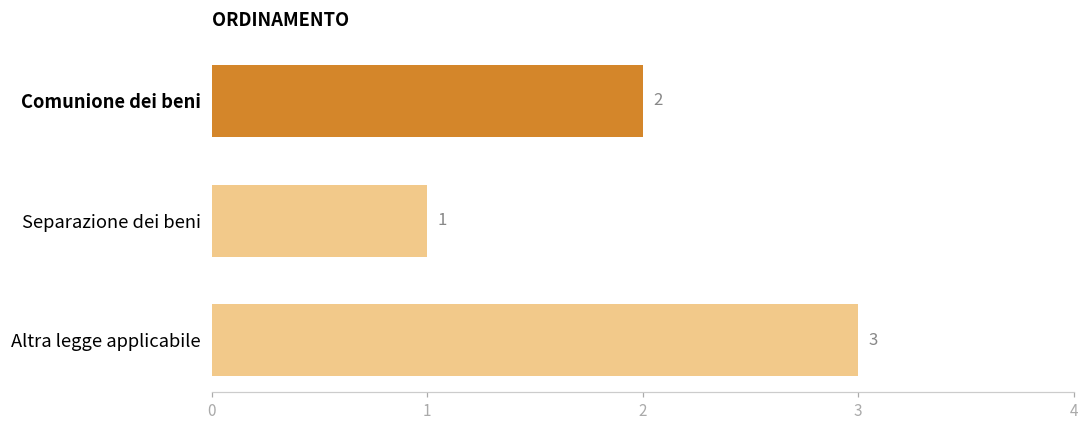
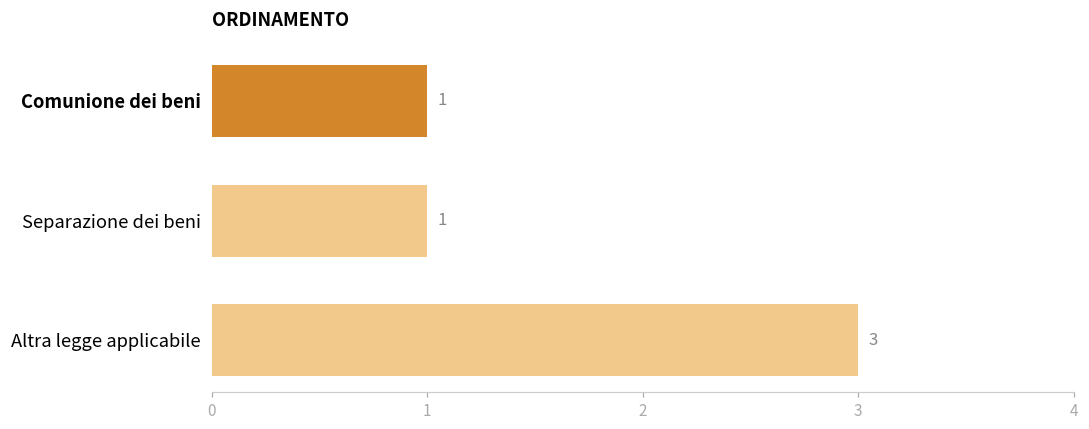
Comunione dei beni: 2 -> 1
